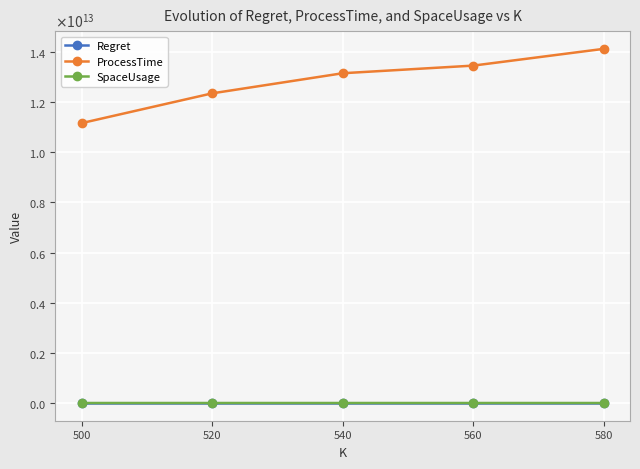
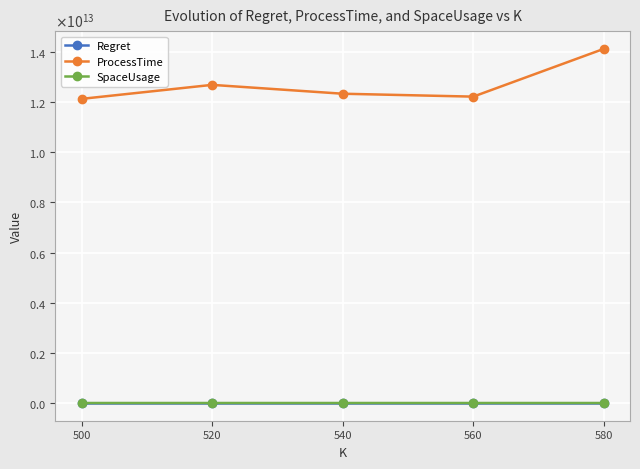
ProcessTime, 500: 11200000000000 -> 12100000000000
ProcessTime, 520: 12300000000000 -> 12700000000000
ProcessTime, 540: 13100000000000 -> 12300000000000
ProcessTime, 560: 13500000000000 -> 12200000000000
